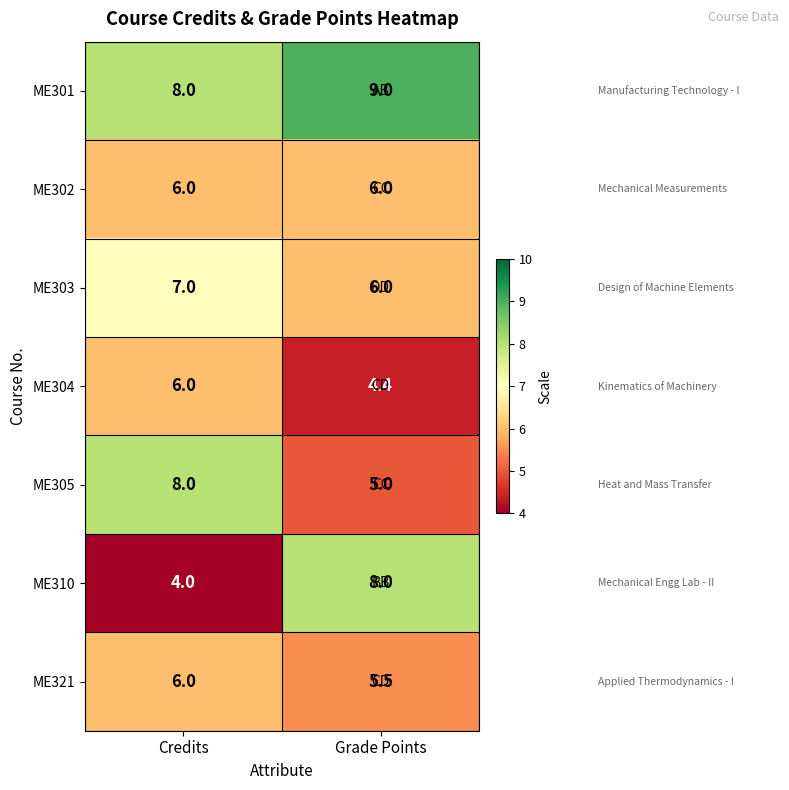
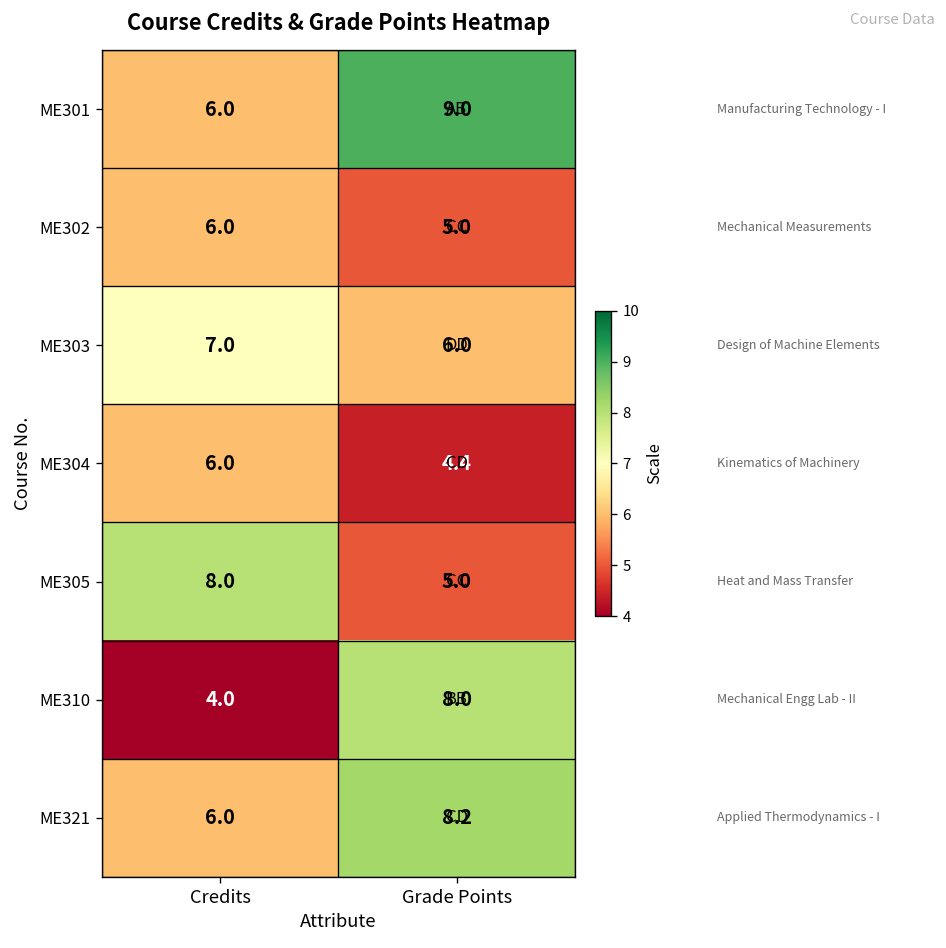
ME301, Credits: 8.0 -> 6.0
ME302, Grade Points: 6.0 -> 5.0
ME321, Grade Points: 5.5 -> 8.2
